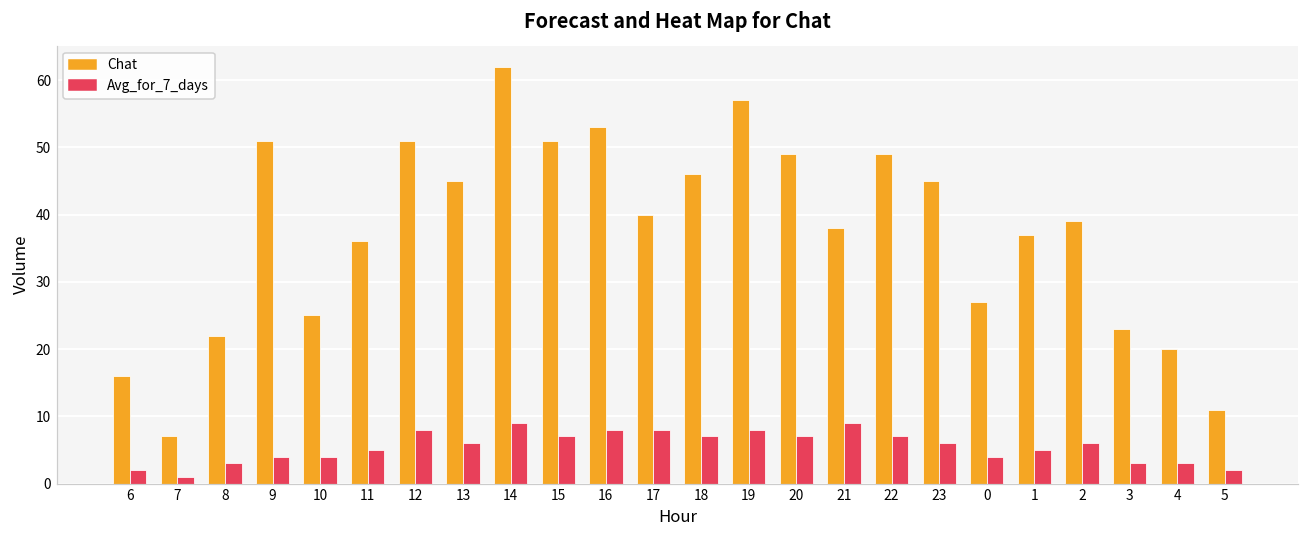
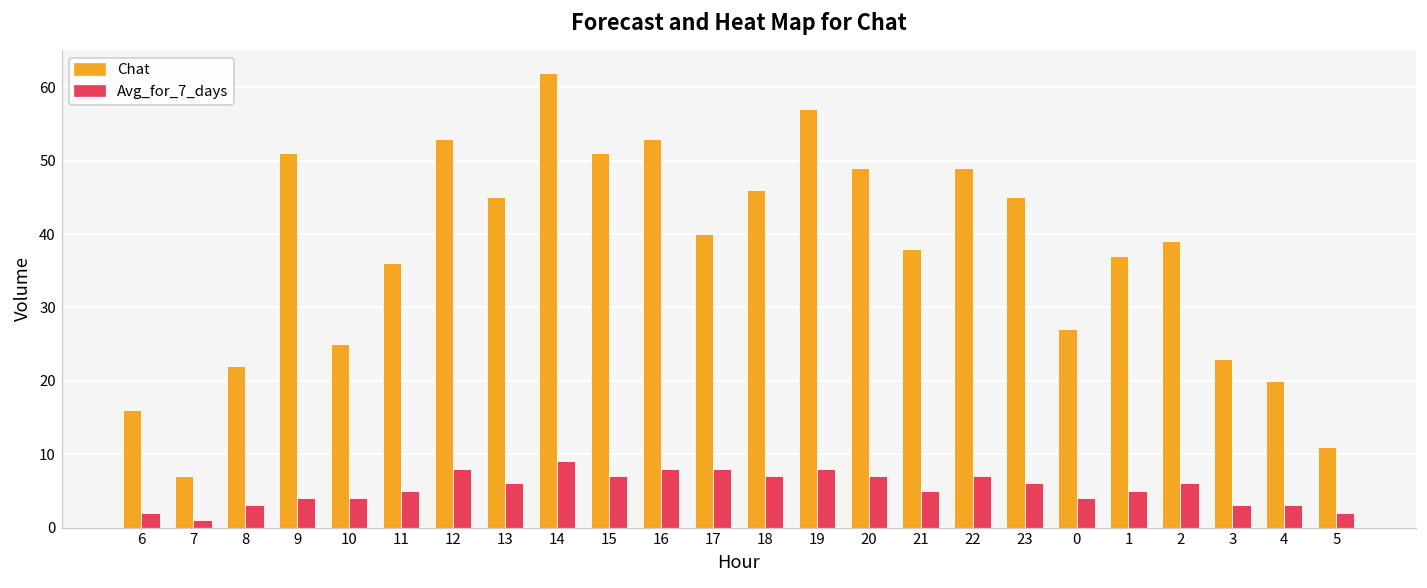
Chat, 12: 51 -> 53
Avg_for_7_days, 21: 9 -> 5
